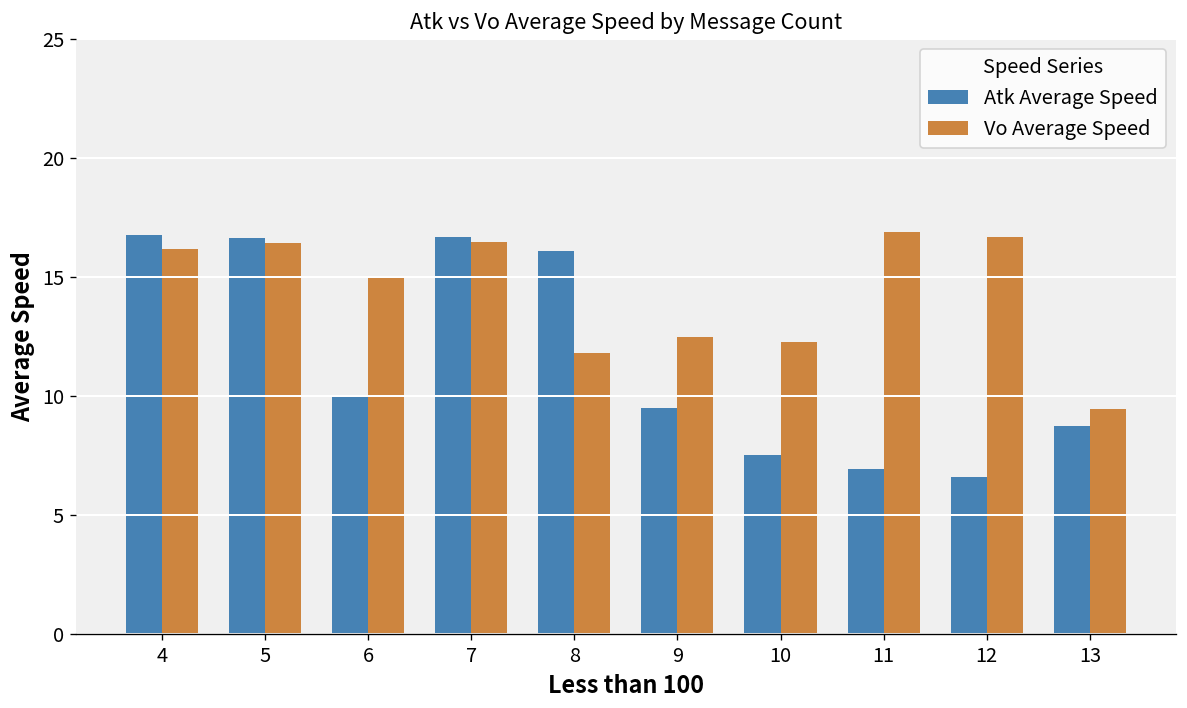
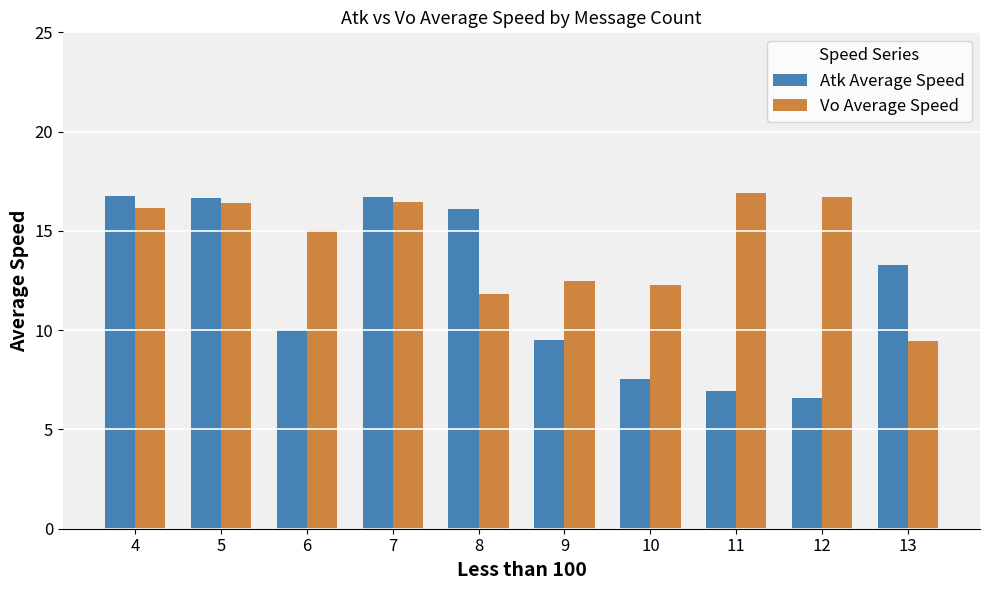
Atk Average Speed, 13: 8.8 -> 13.3
